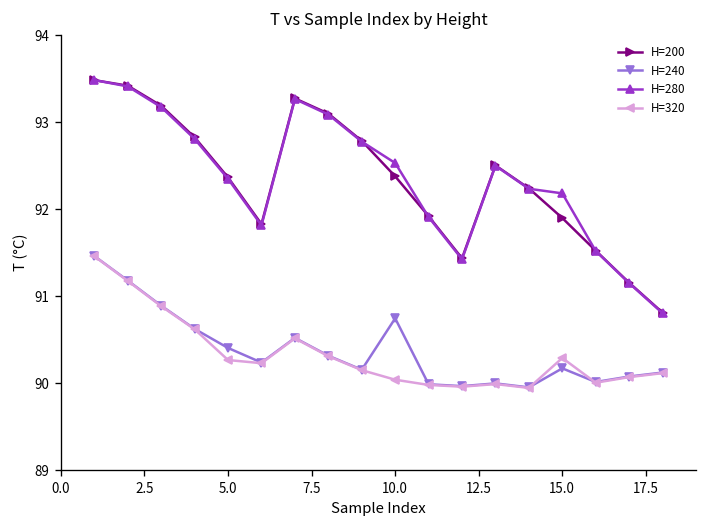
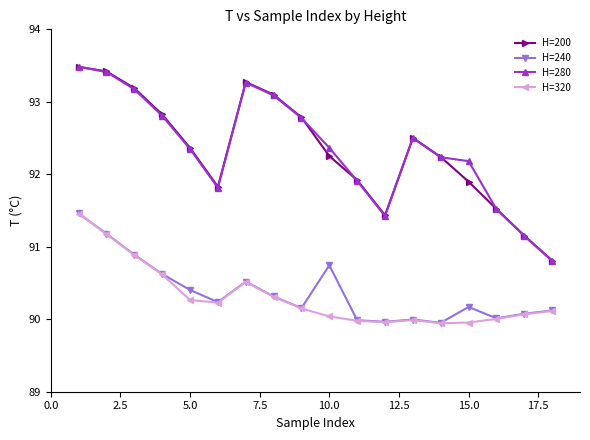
H=200, 10.0: 92.4 -> 92.3
H=280, 10.0: 92.5 -> 92.4
H=320, 15.0: 90.3 -> 90.0
